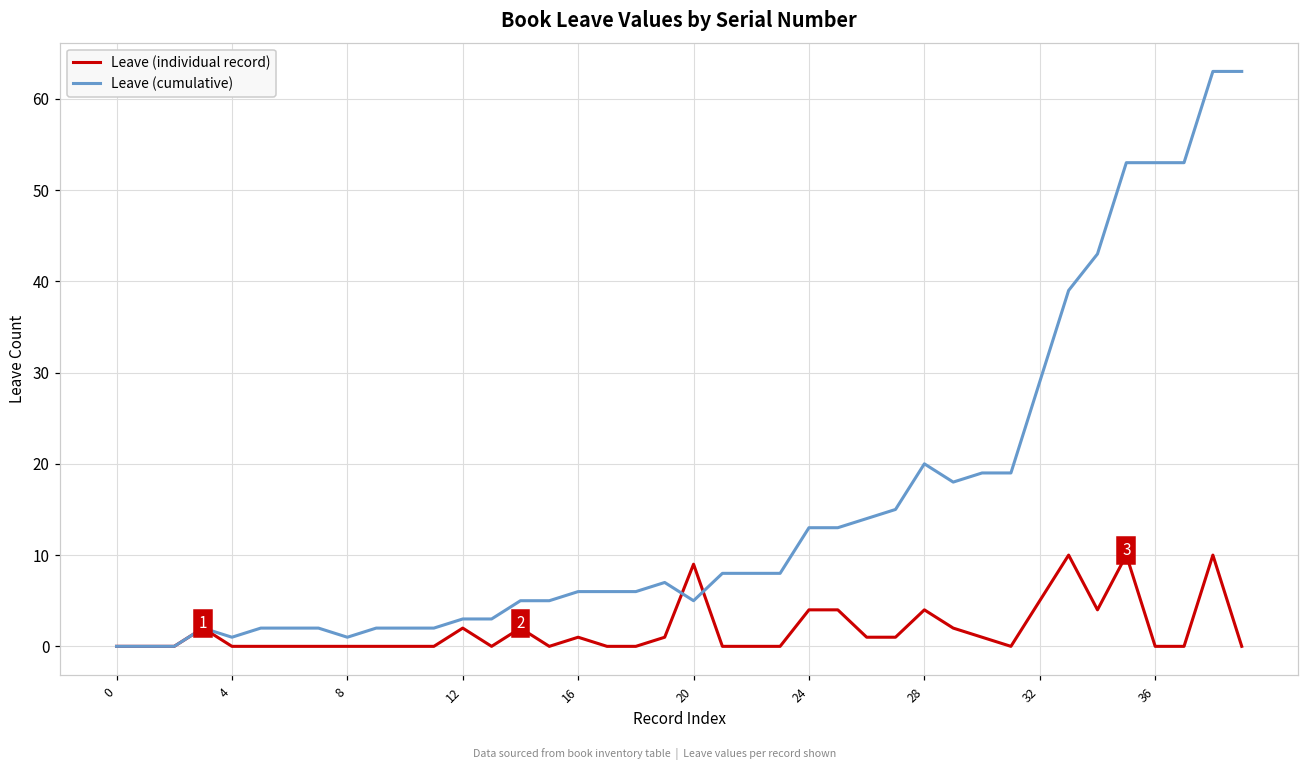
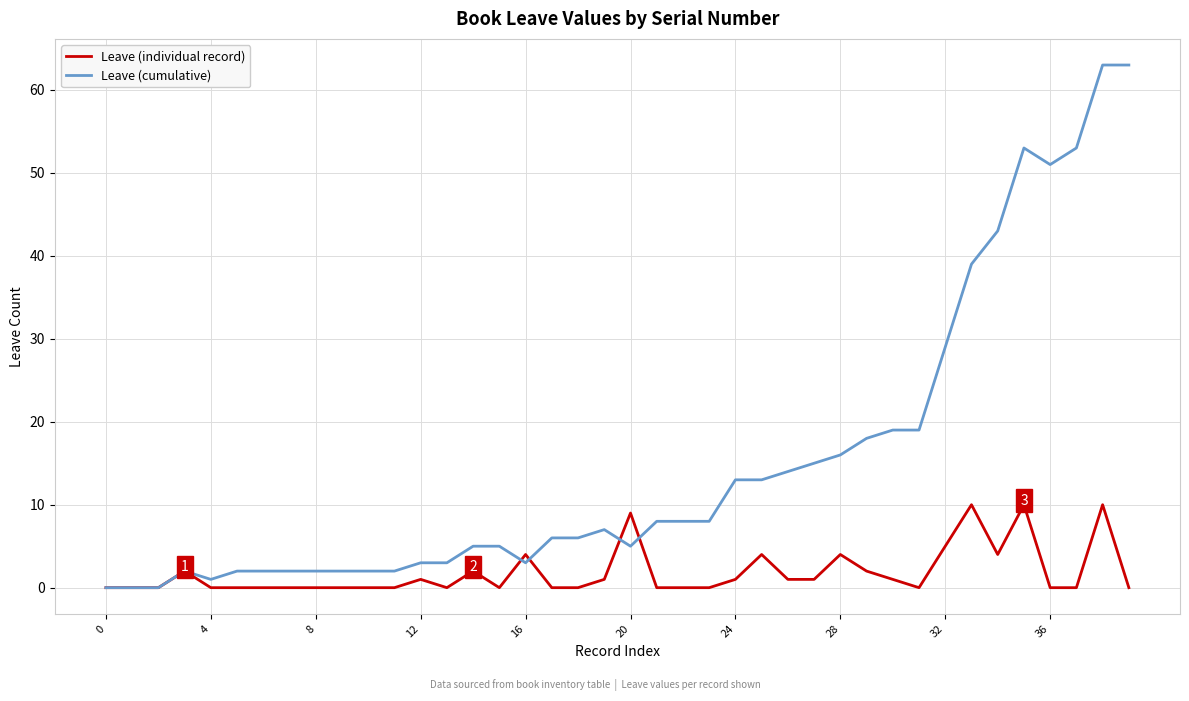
Leave (cumulative), 8: 1 -> 2
Leave (individual record), 12: 2 -> 1
Leave (individual record), 16: 1 -> 4
Leave (cumulative), 16: 6 -> 3
Leave (individual record), 24: 4 -> 1
Leave (cumulative), 28: 20 -> 16
Leave (cumulative), 36: 53 -> 51
